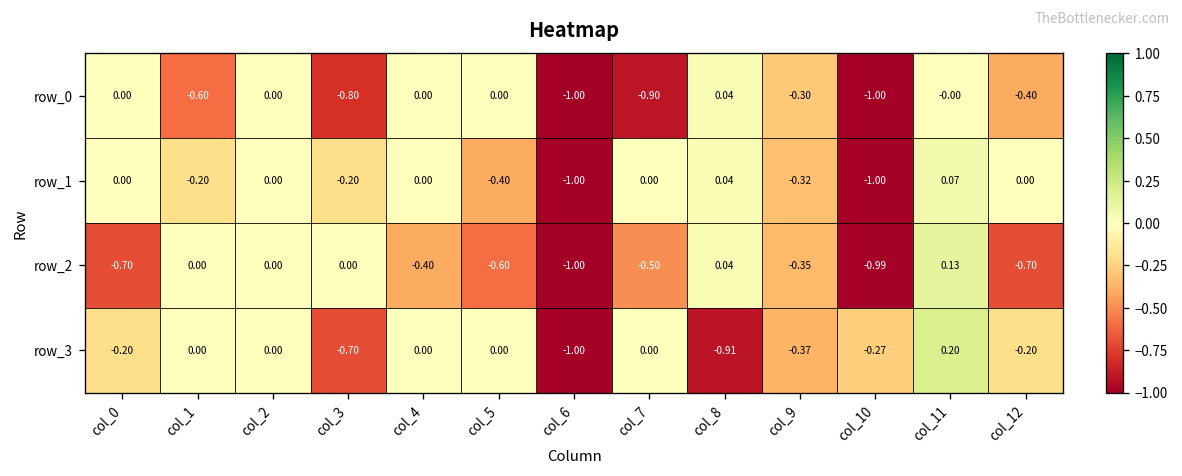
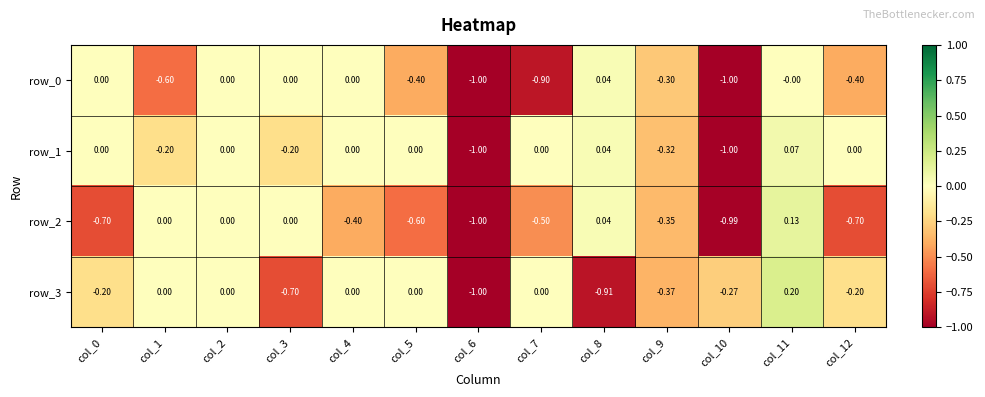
row_0, col_3: -0.80 -> 0.00
row_0, col_5: 0.00 -> -0.40
row_1, col_5: -0.40 -> 0.00
